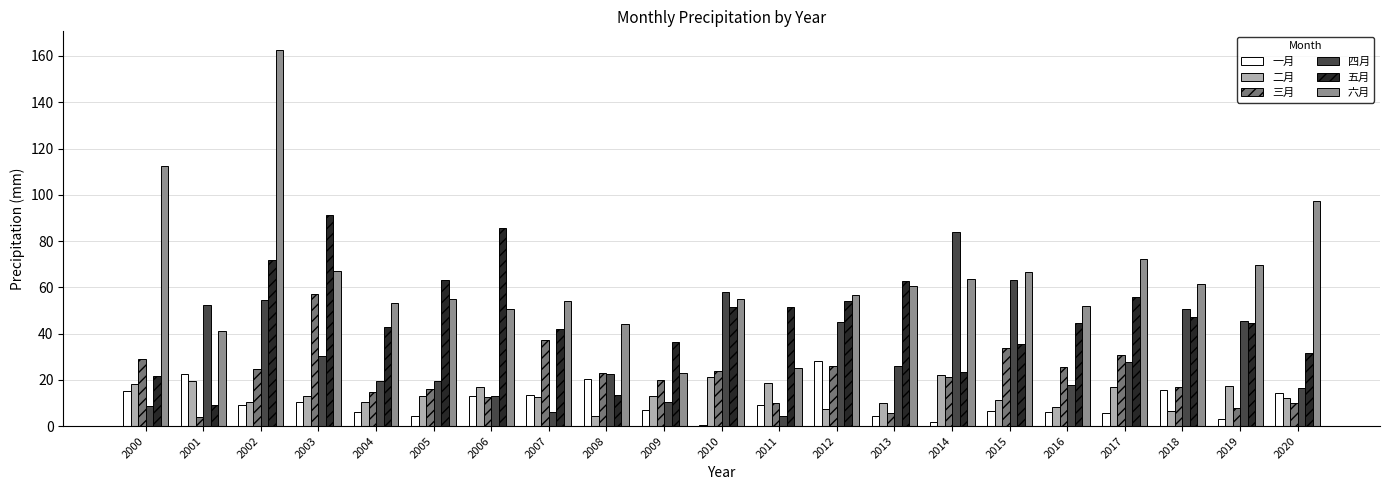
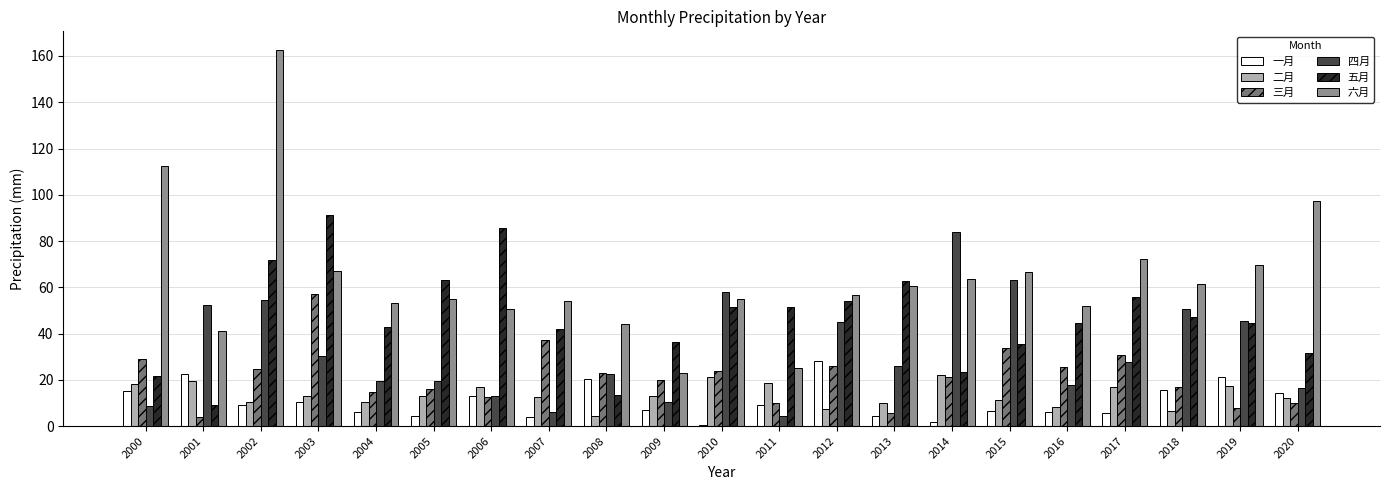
一月, 2007: 14 -> 4
一月, 2019: 3 -> 21
